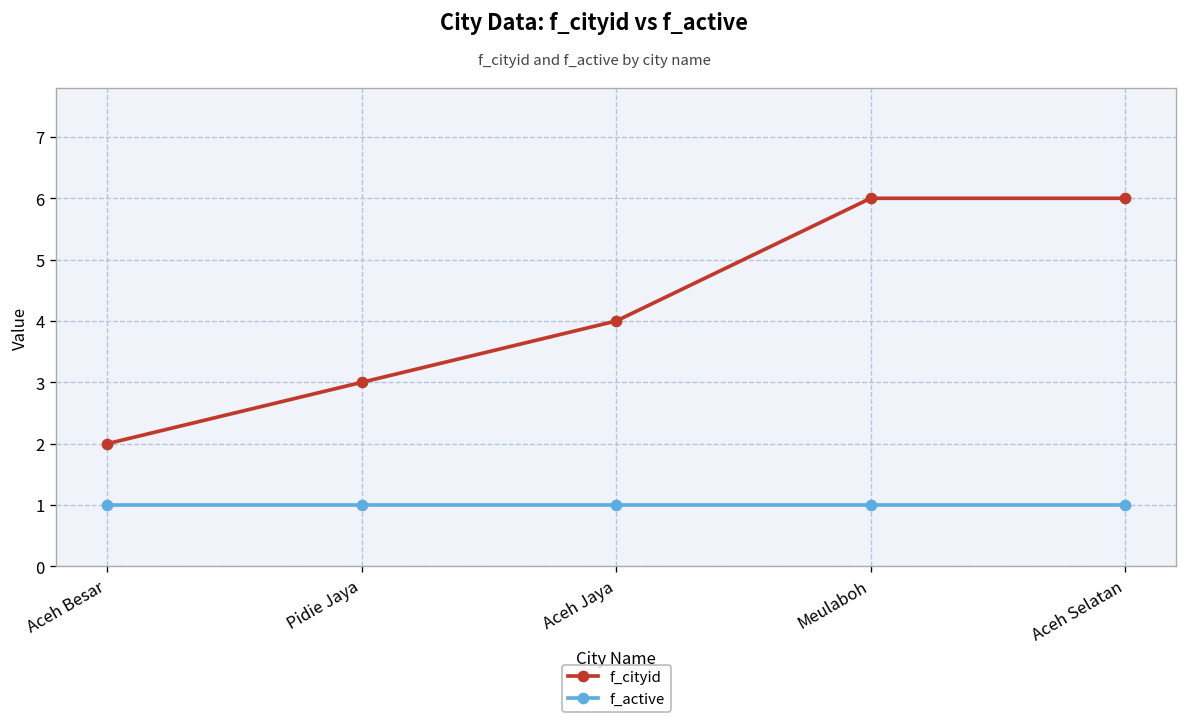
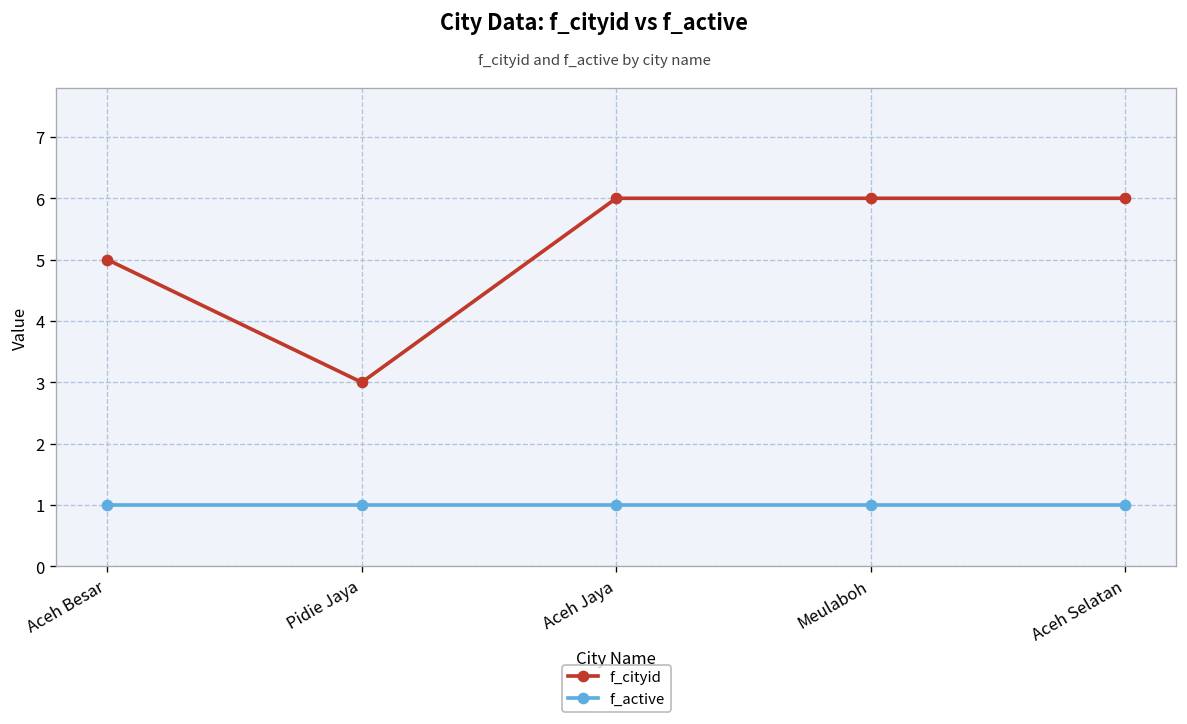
f_cityid, Aceh Besar: 2 -> 5
f_cityid, Aceh Jaya: 4 -> 6
